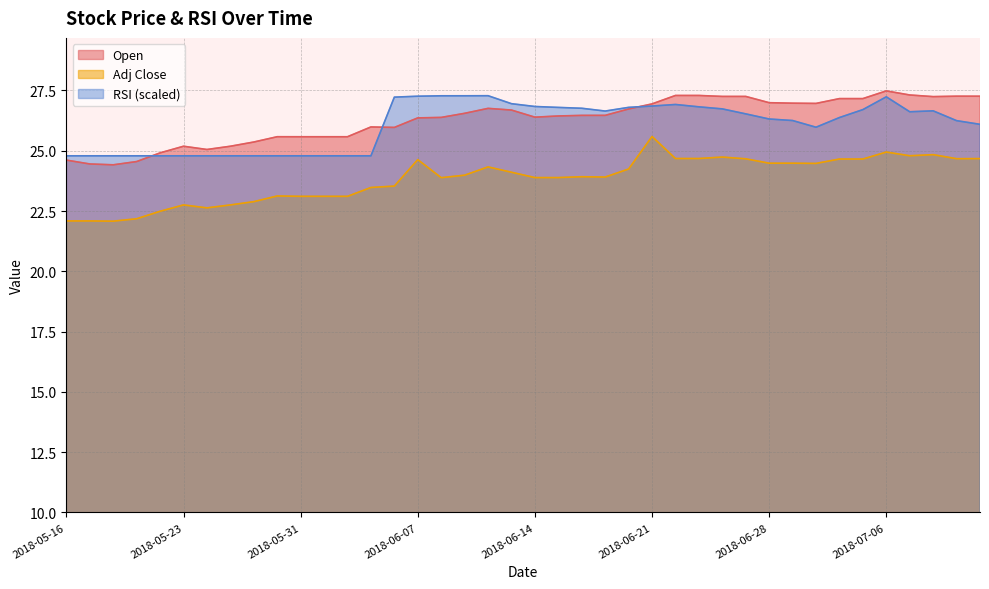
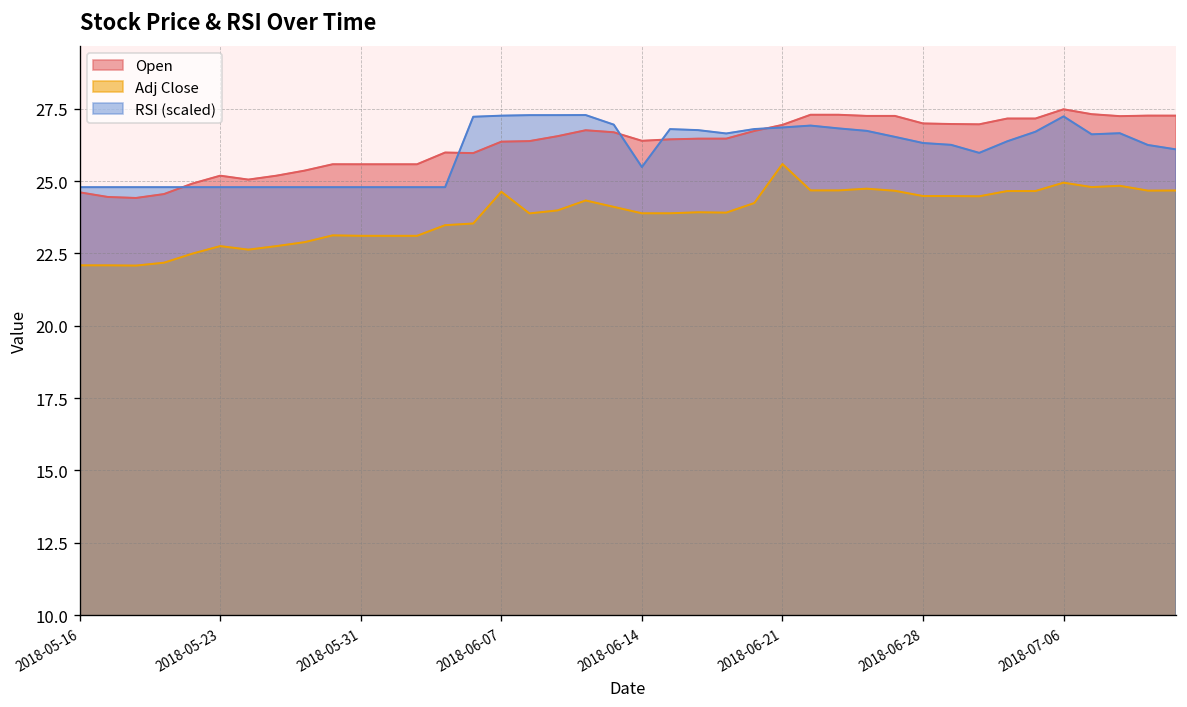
RSI (scaled), 2018-06-14: 26.8 -> 25.5
